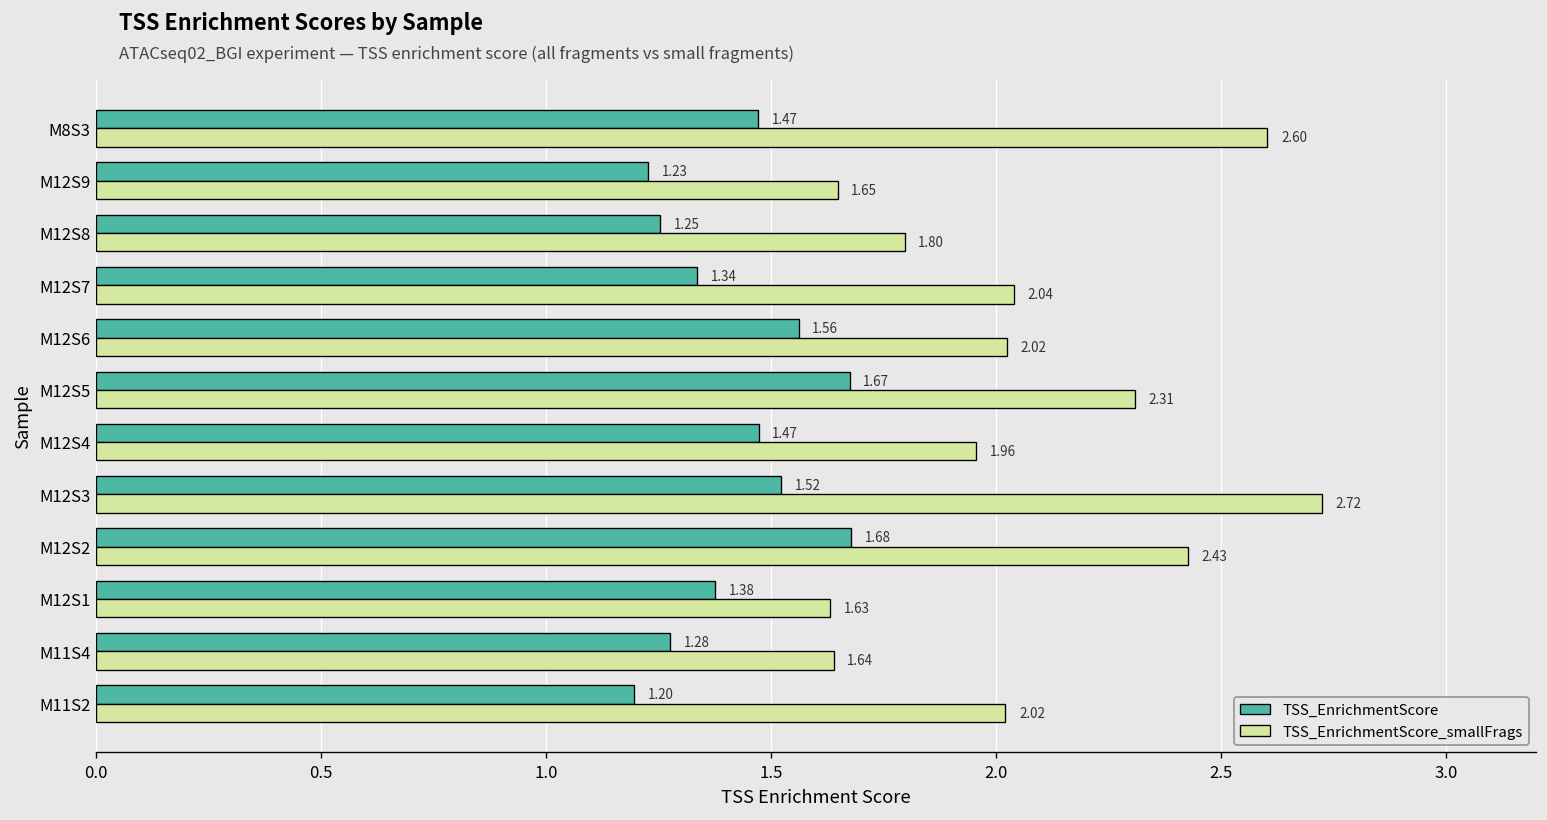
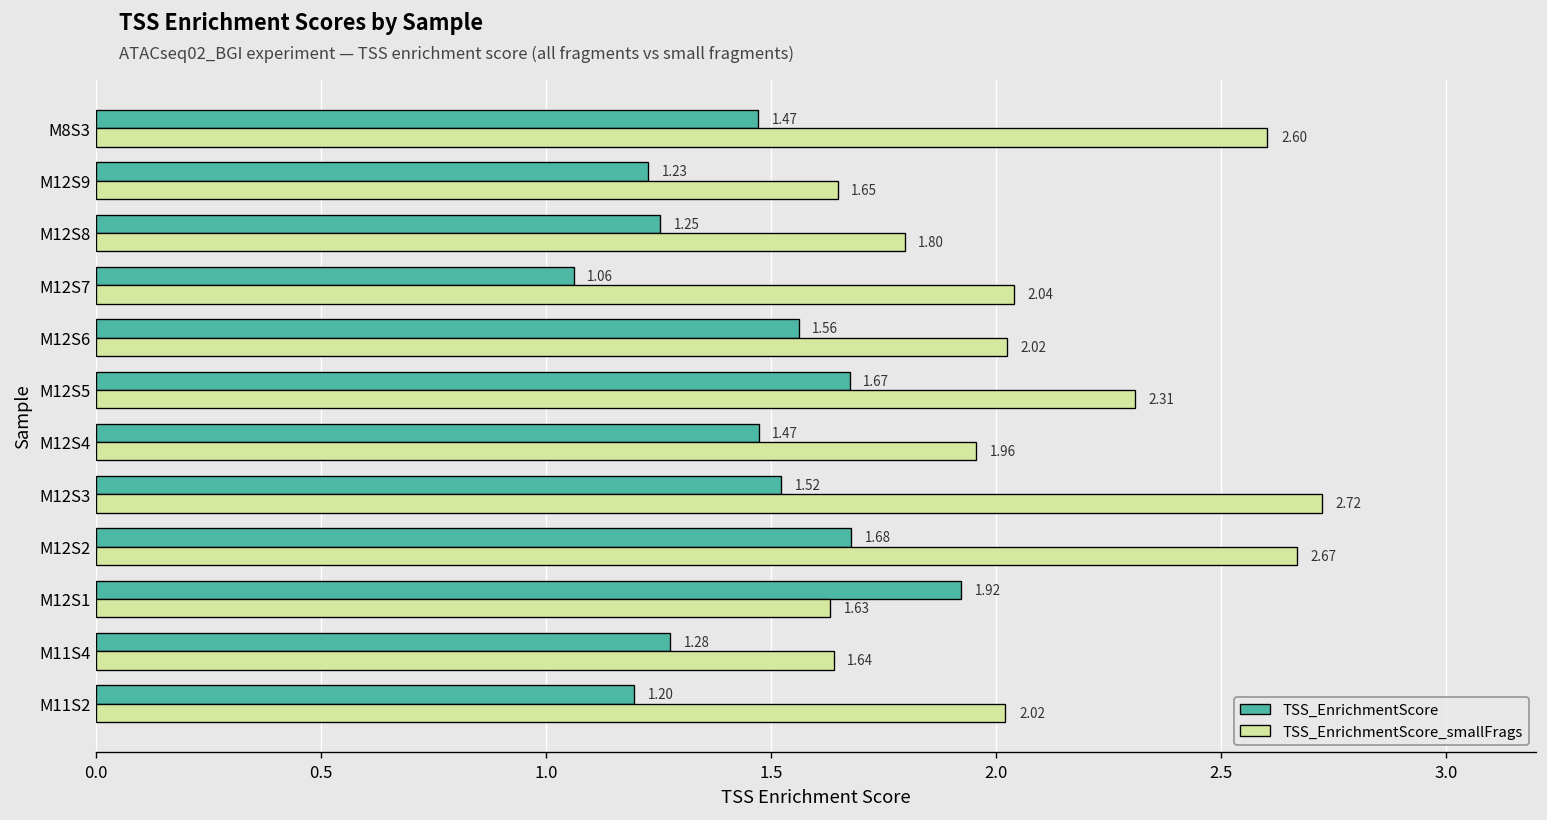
TSS_EnrichmentScore, M12S7: 1.34 -> 1.06
TSS_EnrichmentScore_smallFrags, M12S2: 2.43 -> 2.67
TSS_EnrichmentScore, M12S1: 1.38 -> 1.92
